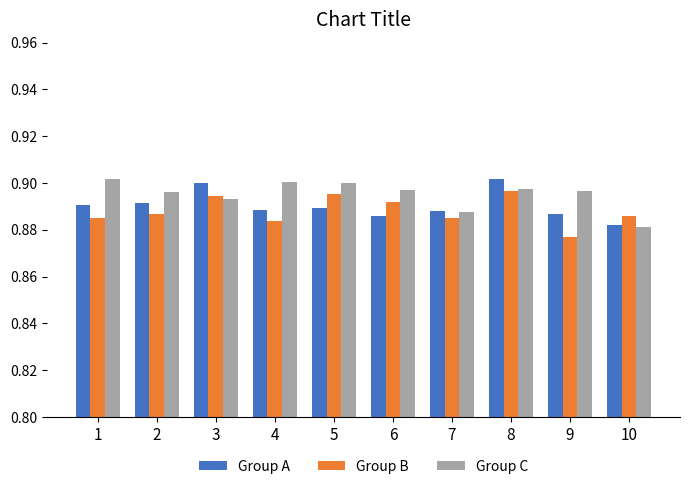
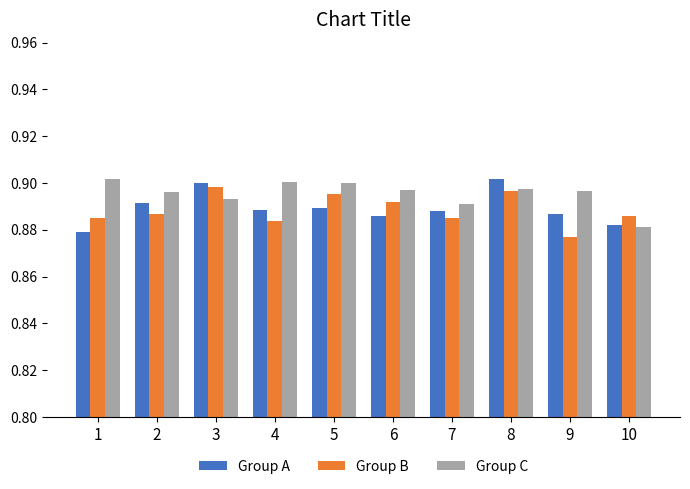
Group A, 1: 0.890 -> 0.879
Group B, 3: 0.894 -> 0.898
Group C, 7: 0.887 -> 0.891
